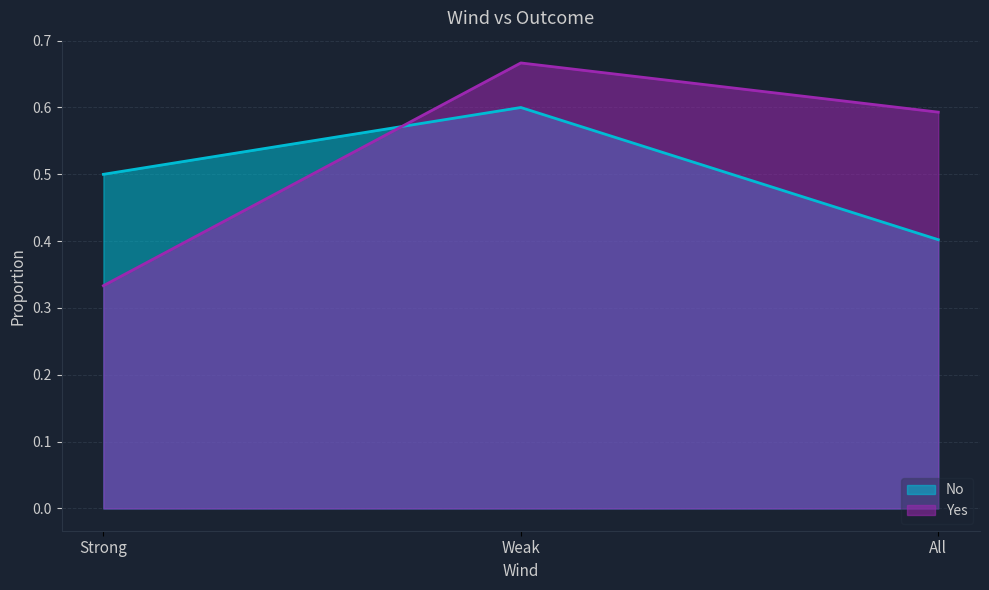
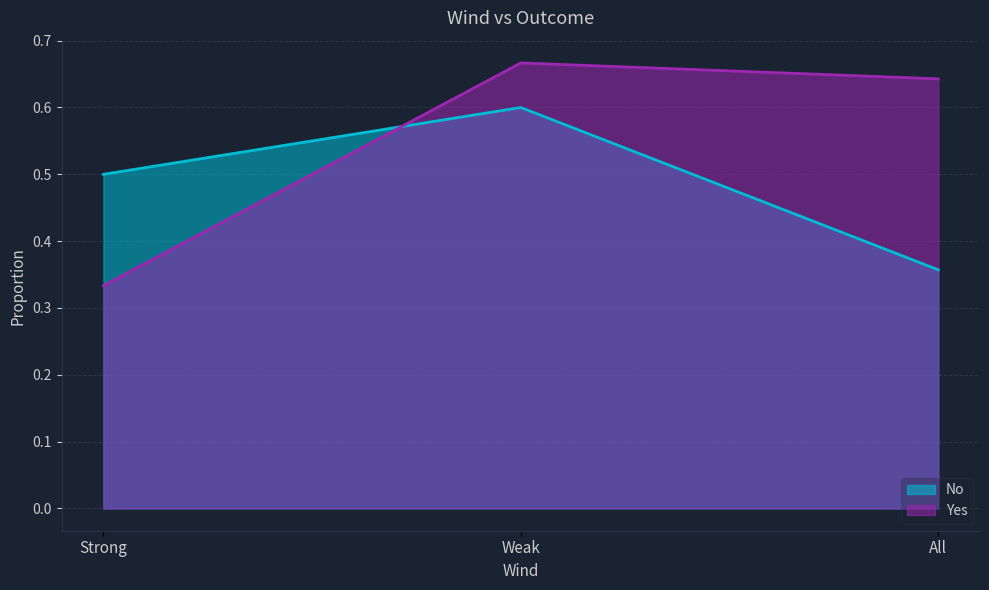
No, All: 0.40 -> 0.36
Yes, All: 0.59 -> 0.64
